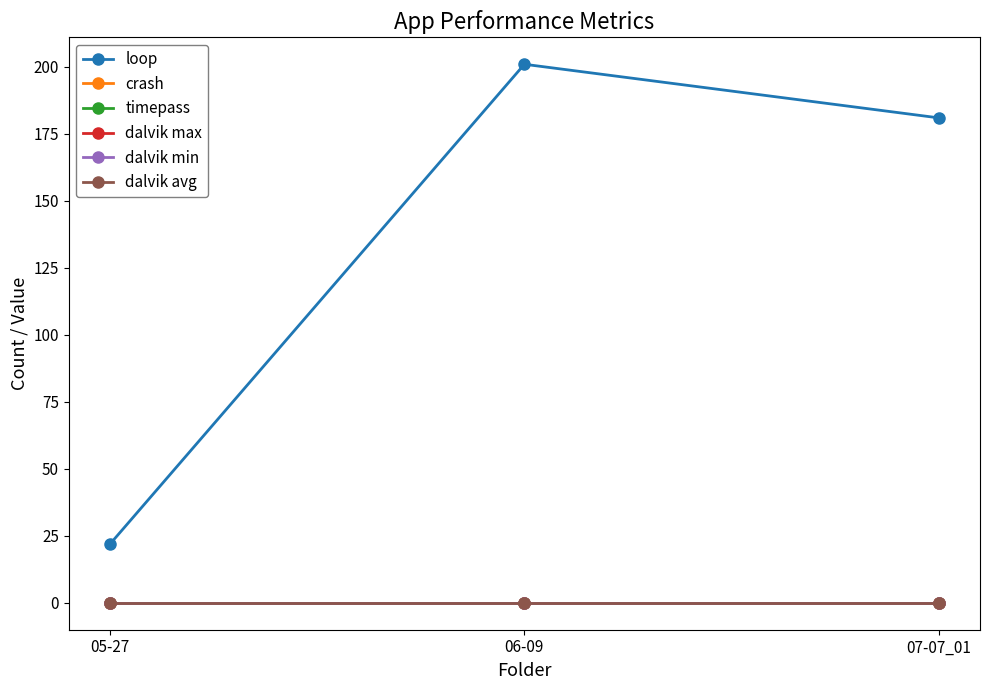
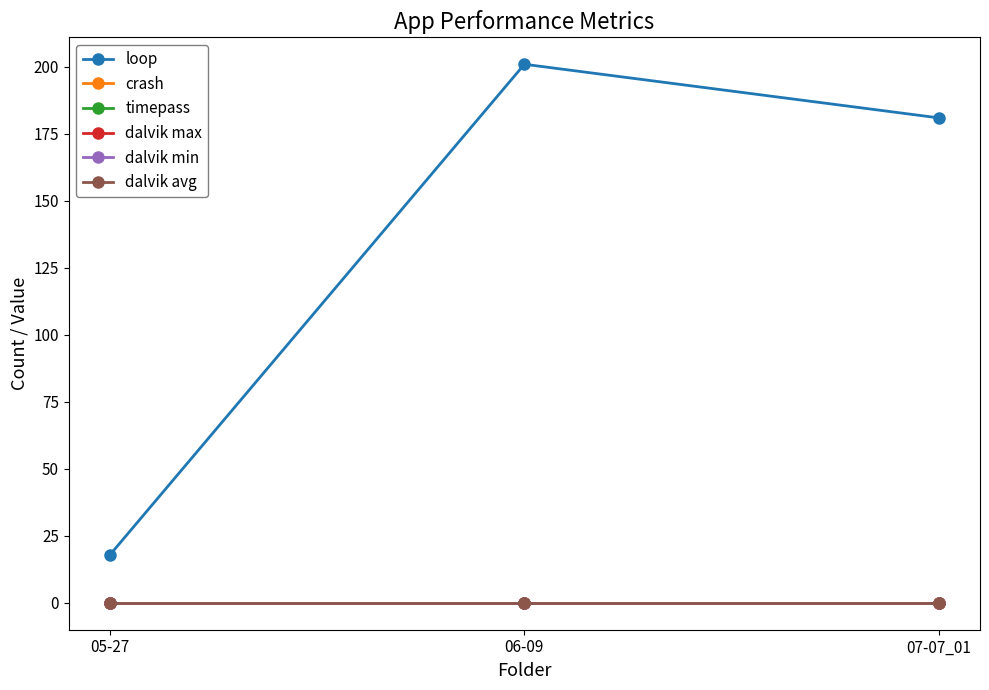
loop, 05-27: 22 -> 18
